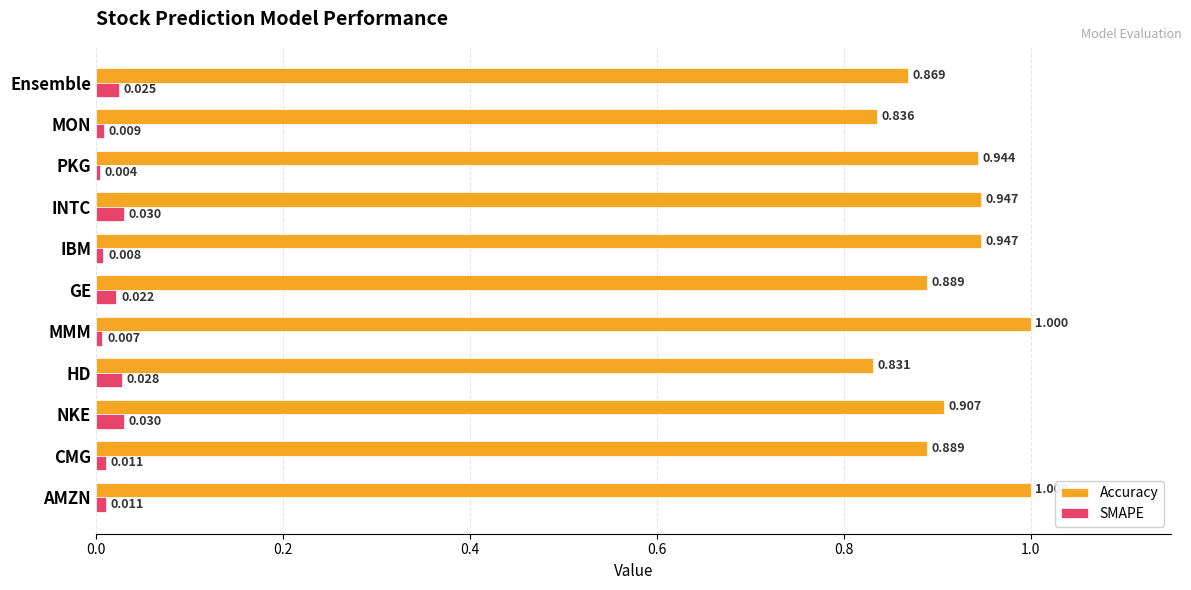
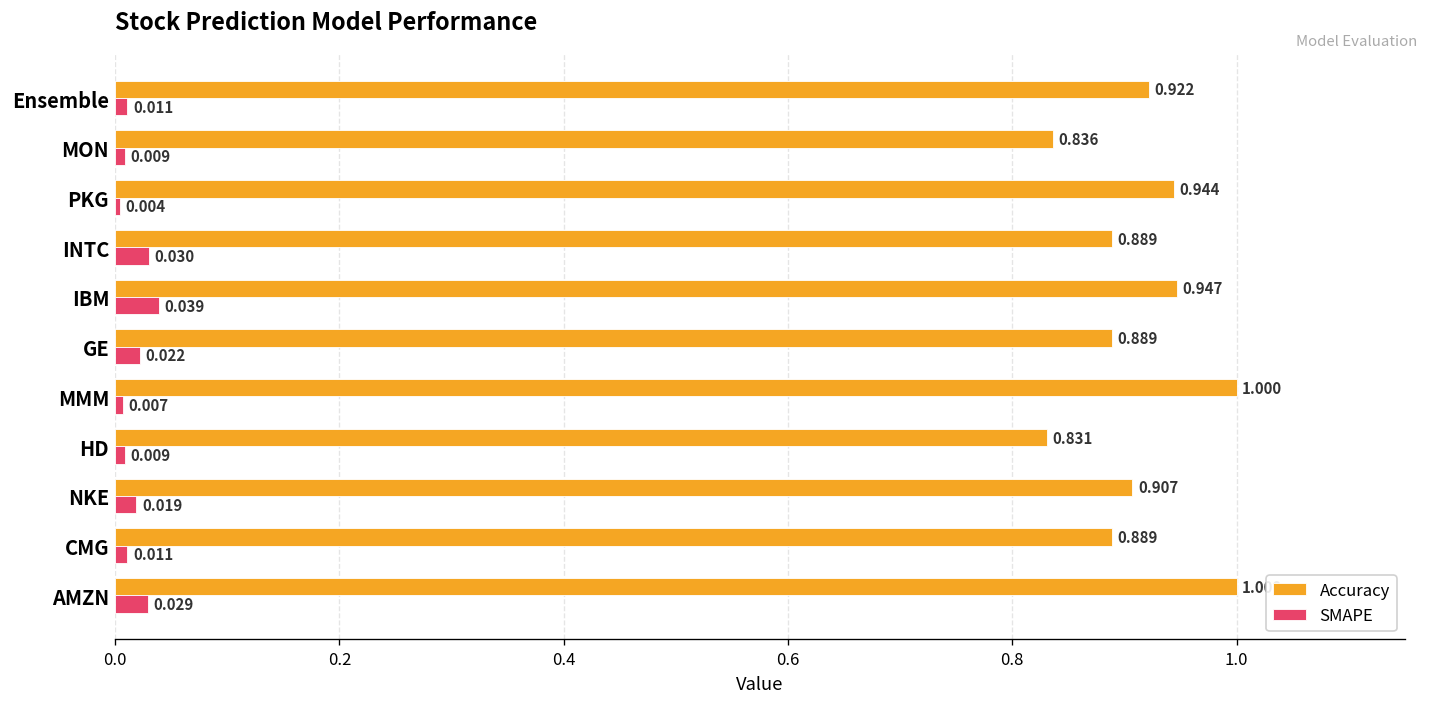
Accuracy, Ensemble: 0.869 -> 0.922
SMAPE, Ensemble: 0.025 -> 0.011
Accuracy, INTC: 0.947 -> 0.889
SMAPE, IBM: 0.008 -> 0.039
SMAPE, HD: 0.028 -> 0.009
SMAPE, NKE: 0.030 -> 0.019
SMAPE, AMZN: 0.011 -> 0.029
